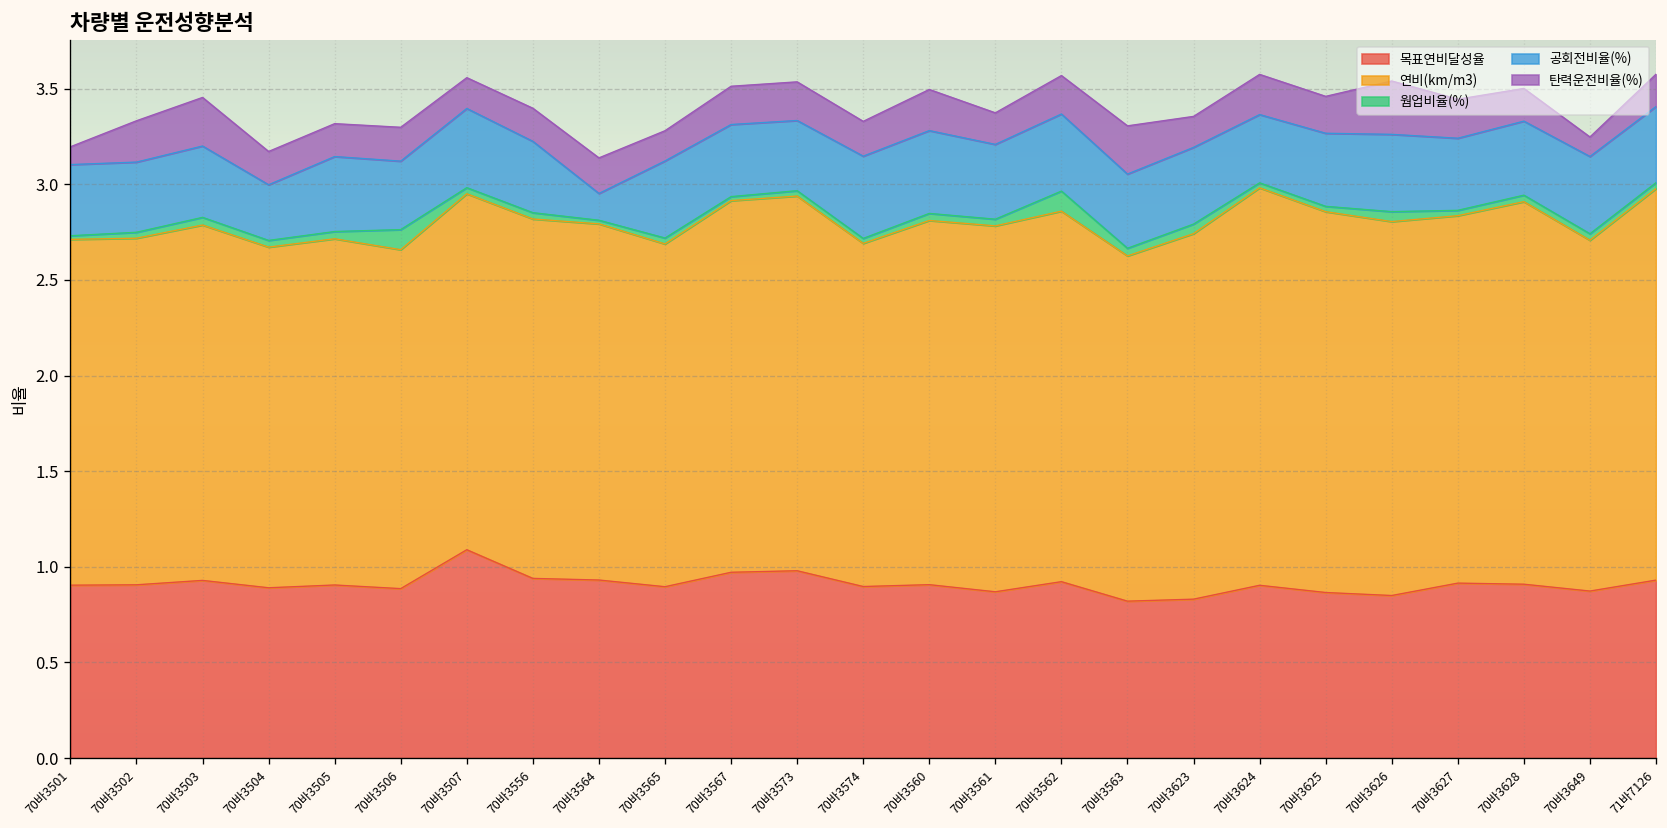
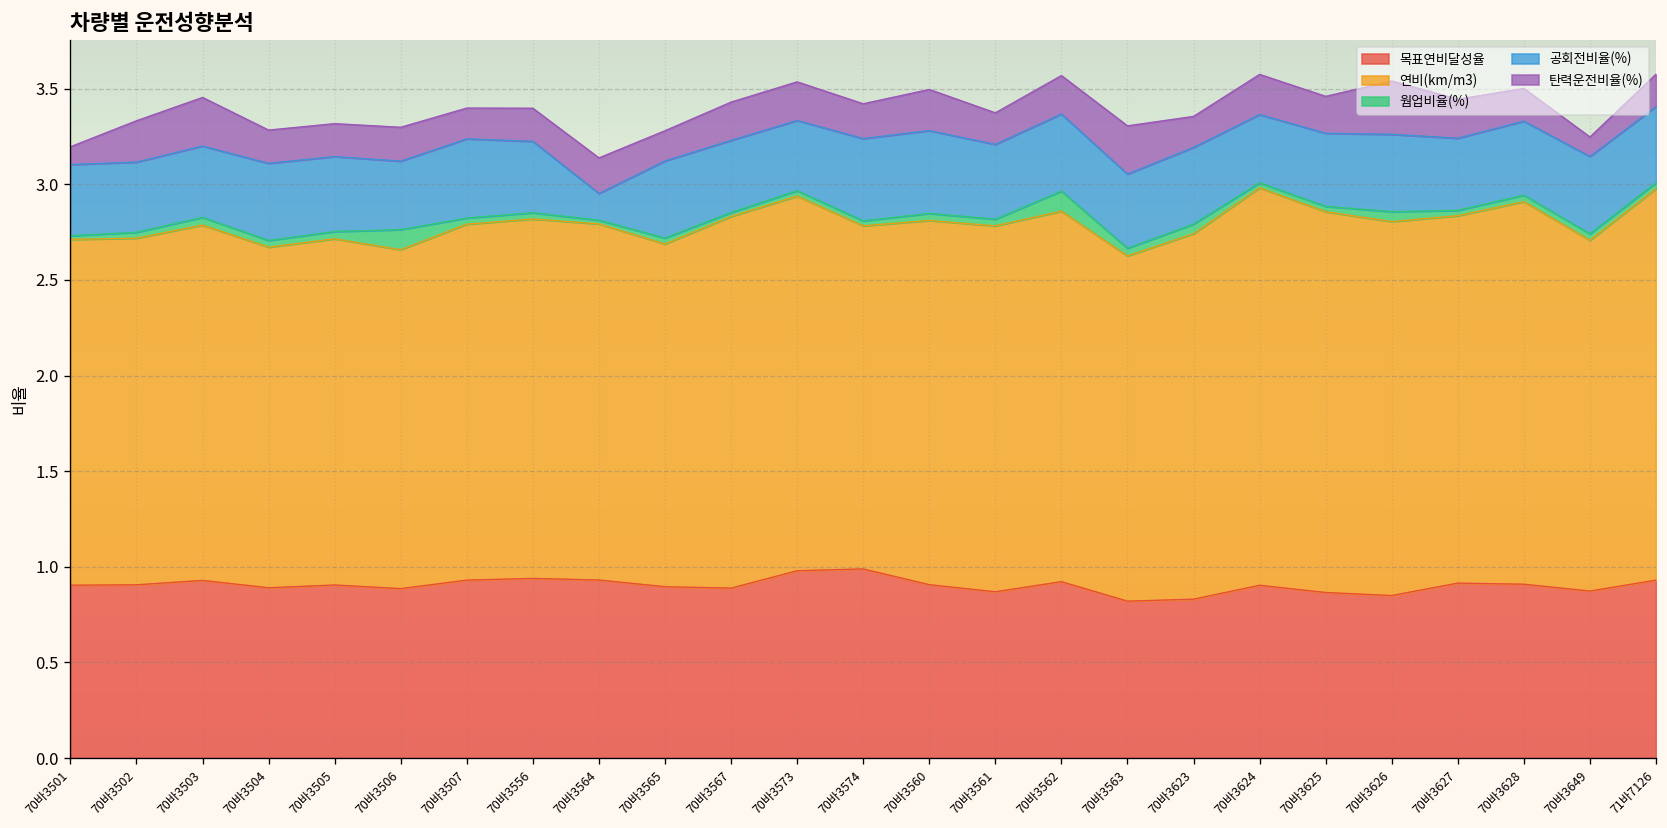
공회전비율(%), 70바3504: 0.29 -> 0.40
목표연비달성율, 70바3507: 1.09 -> 0.93
목표연비달성율, 70바3567: 0.97 -> 0.89
목표연비달성율, 70바3574: 0.90 -> 0.99
